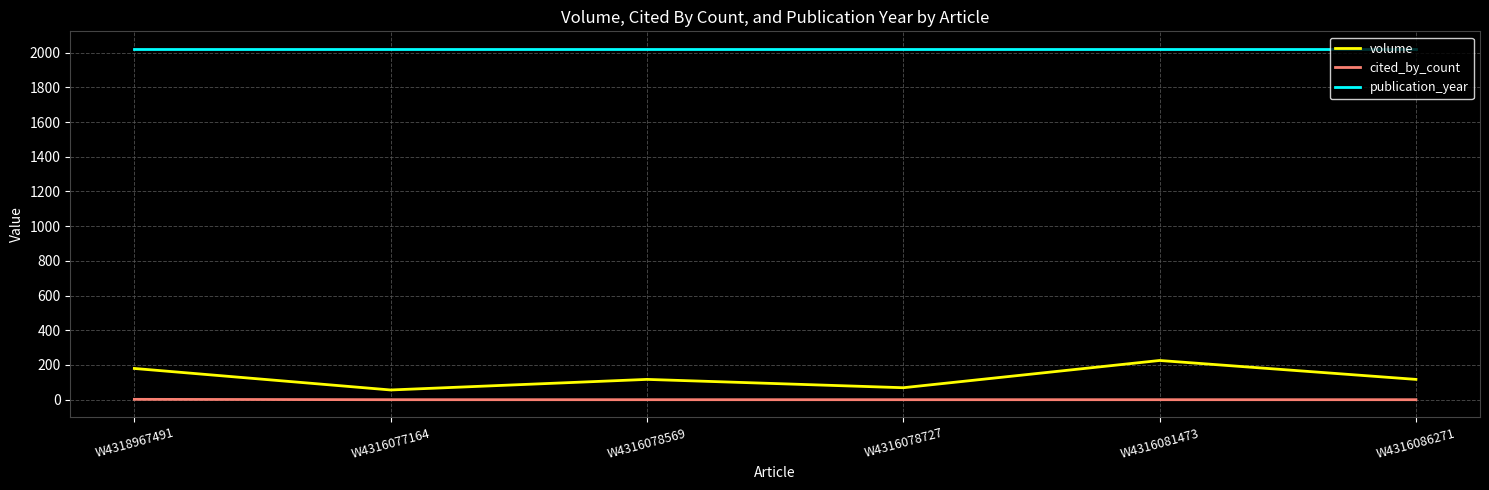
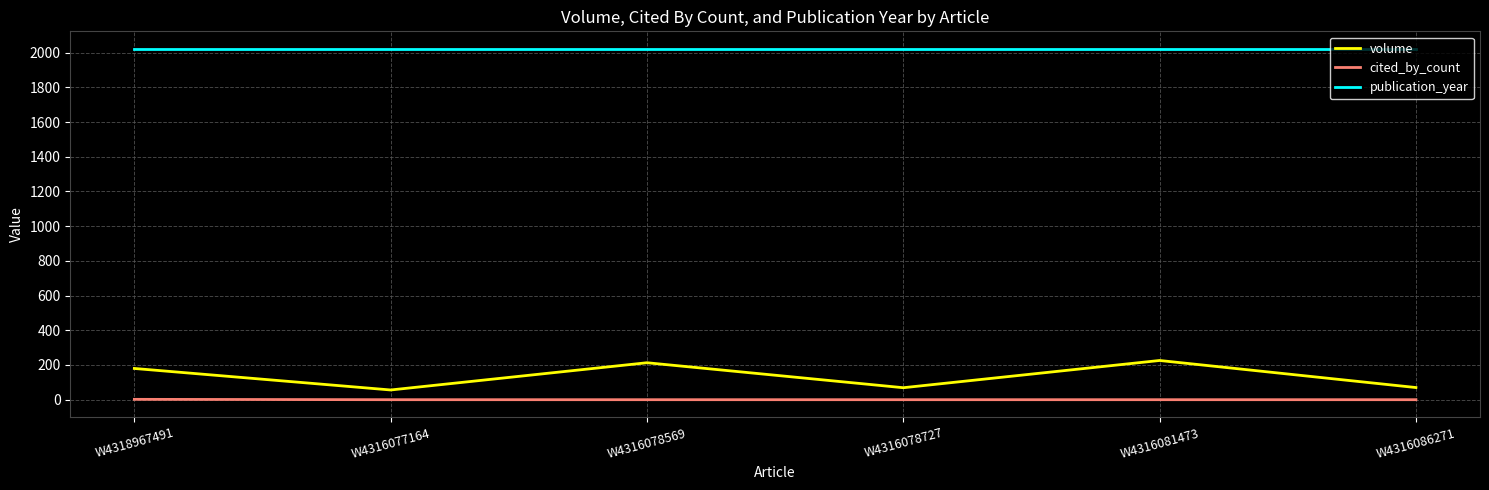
volume, W4316078569: 120 -> 210
volume, W4316086271: 120 -> 70
